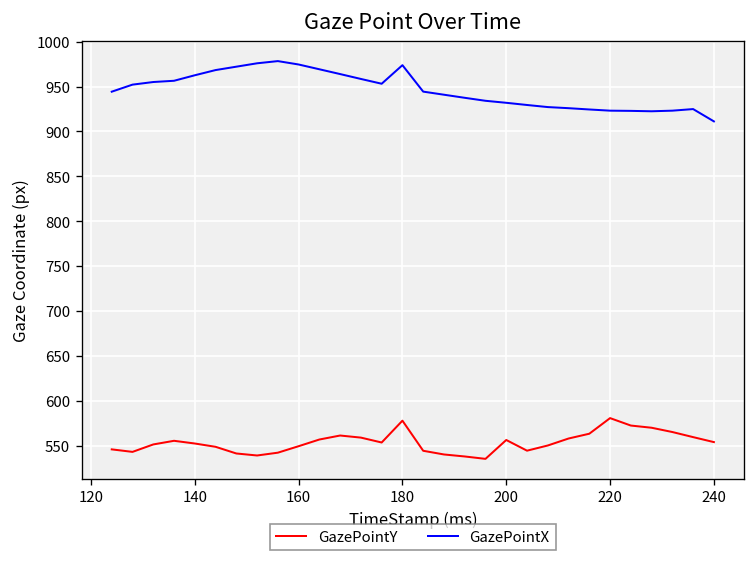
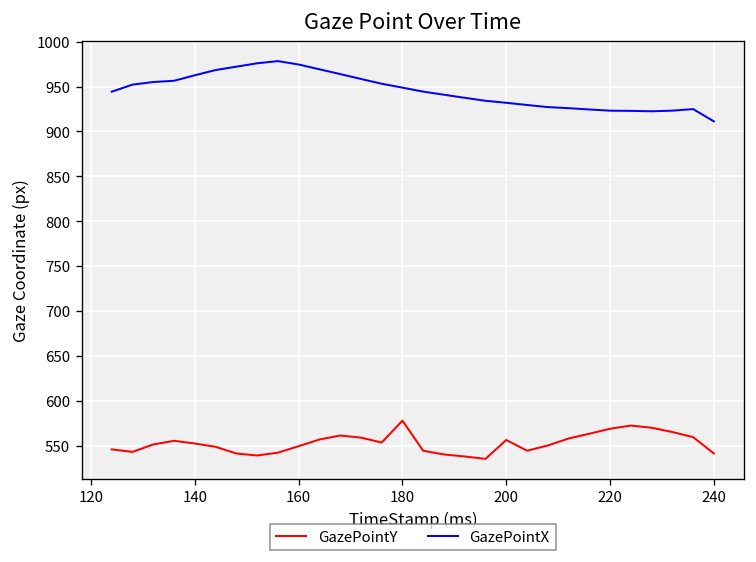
GazePointX, 180: 970 -> 950
GazePointY, 220: 580 -> 570
GazePointY, 240: 550 -> 540
